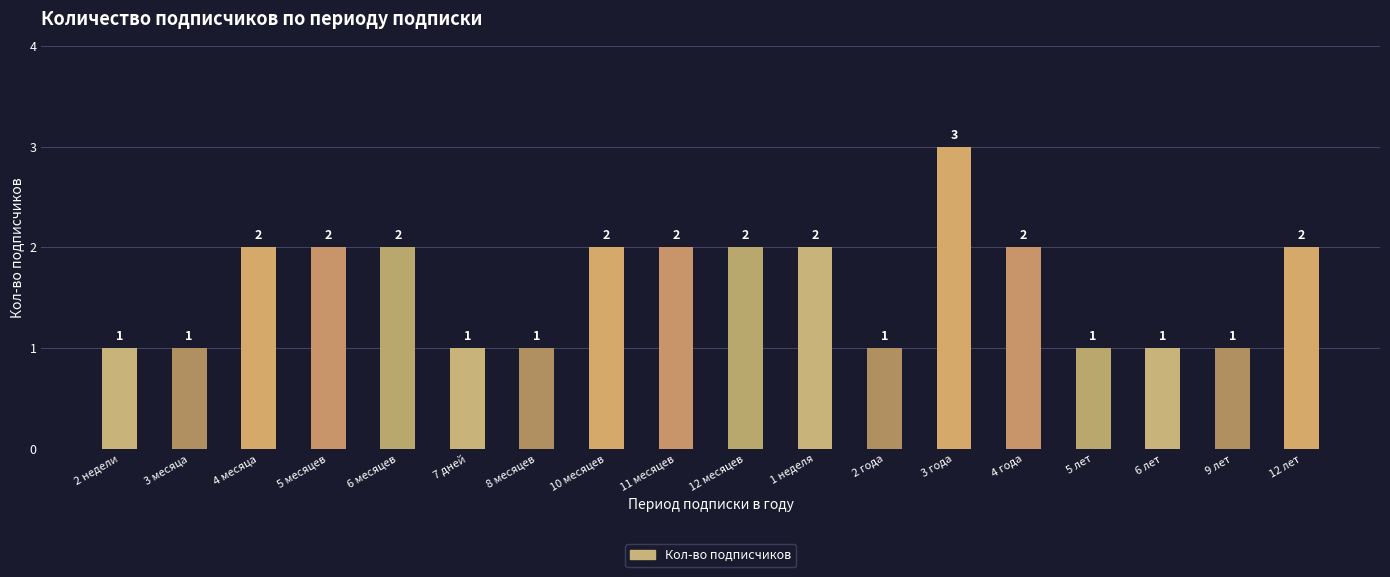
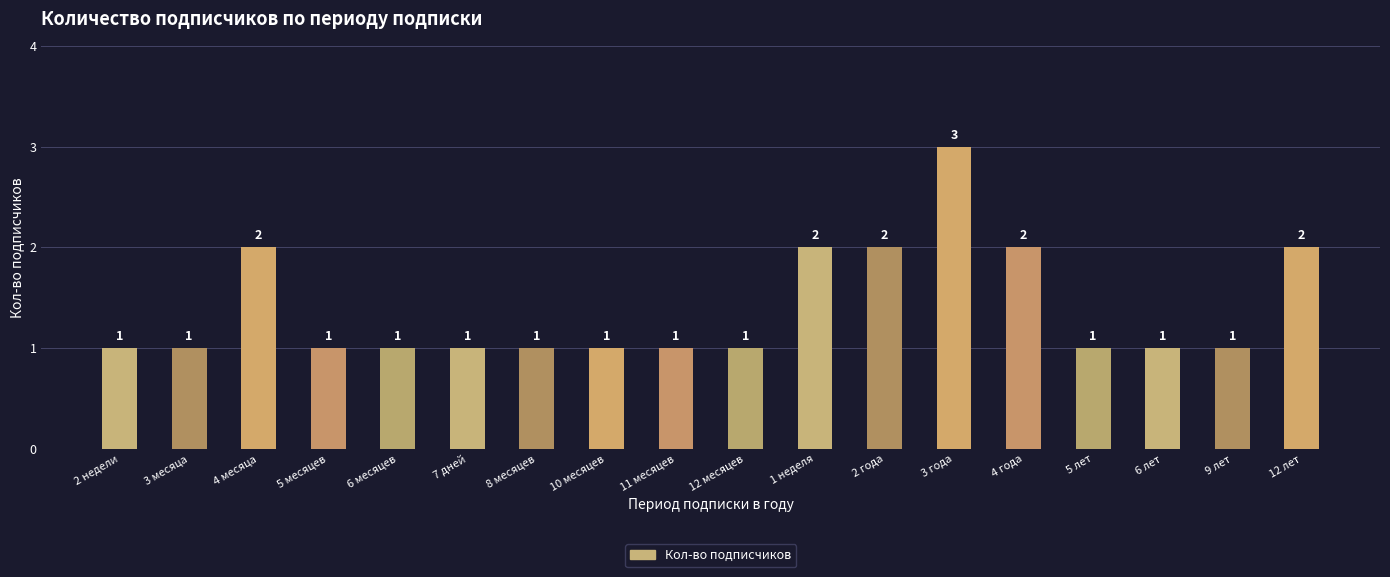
5 месяцев: 2 -> 1
6 месяцев: 2 -> 1
10 месяцев: 2 -> 1
11 месяцев: 2 -> 1
12 месяцев: 2 -> 1
2 года: 1 -> 2
